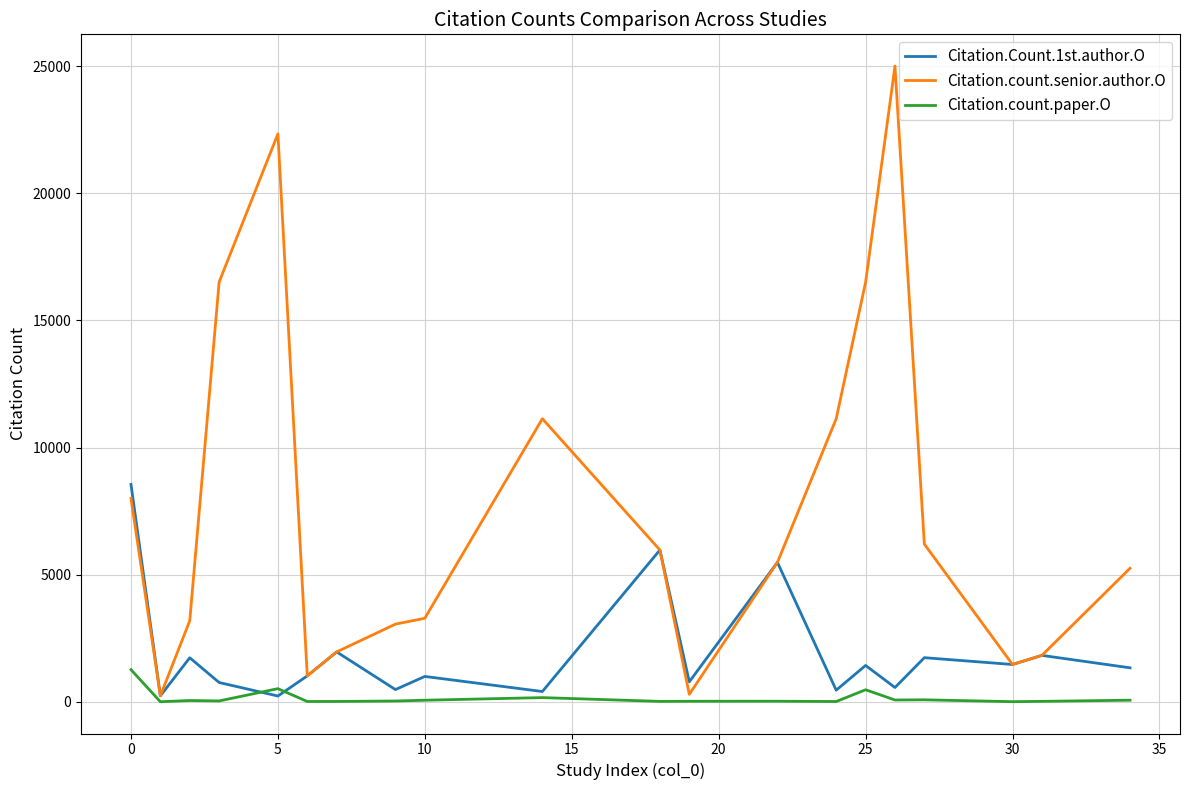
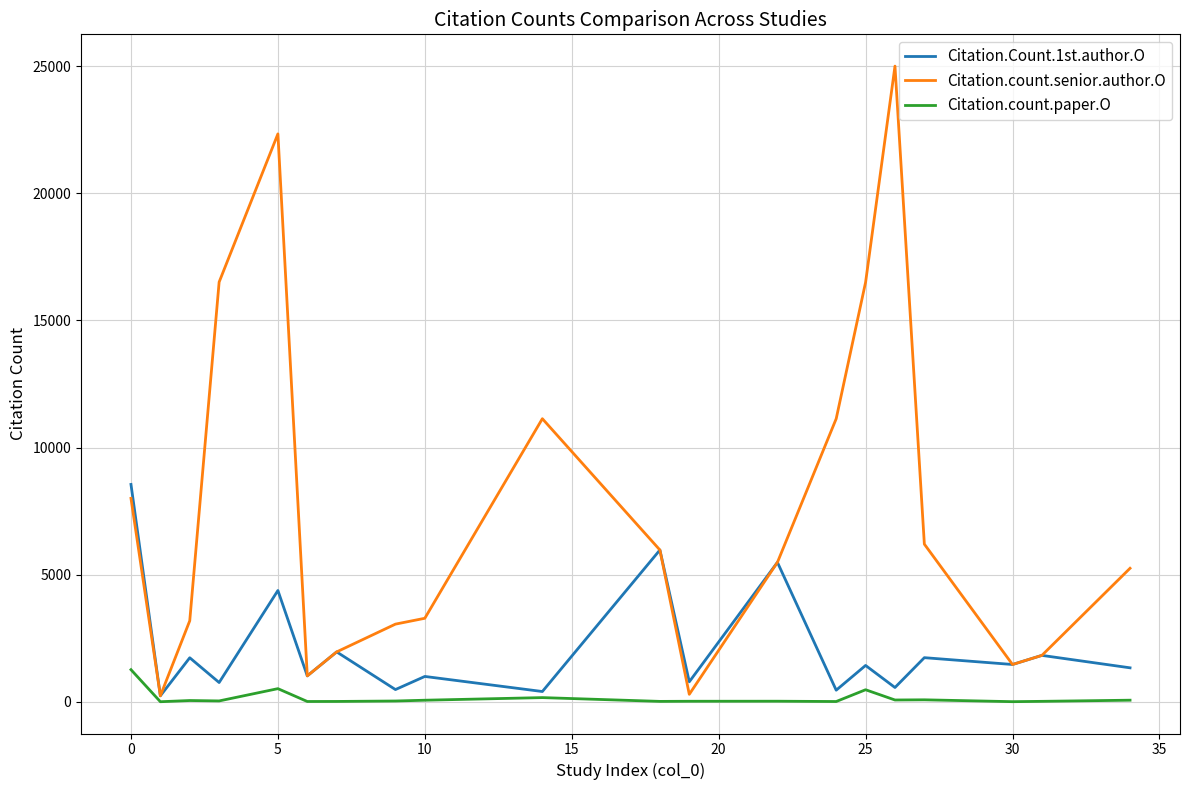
Citation.Count.1st.author.O, 5: 200 -> 4400
